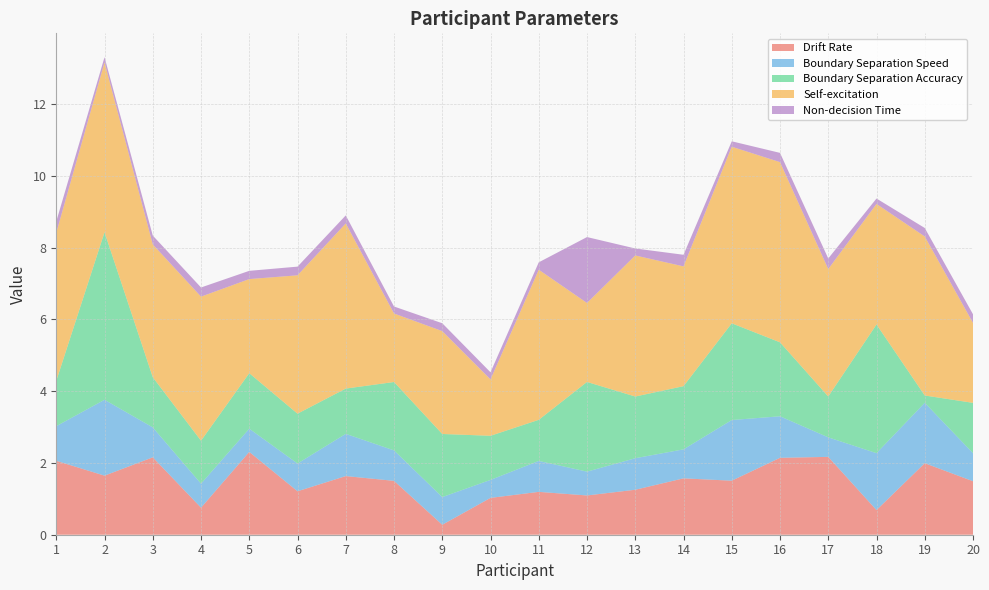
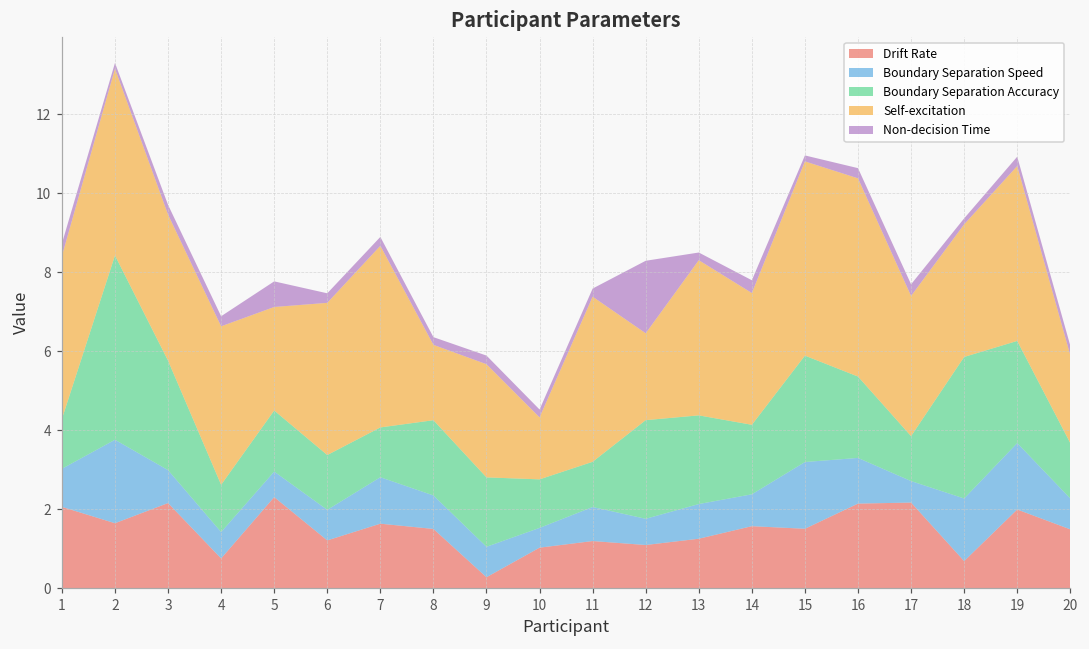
Boundary Separation Accuracy, 3: 1.4 -> 2.8
Non-decision Time, 5: 0.2 -> 0.6
Boundary Separation Accuracy, 13: 1.7 -> 2.2
Boundary Separation Accuracy, 19: 0.2 -> 2.6
